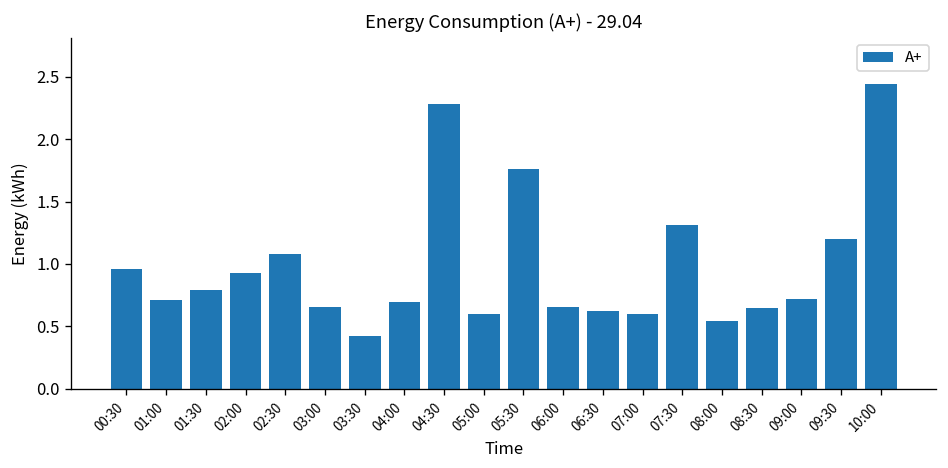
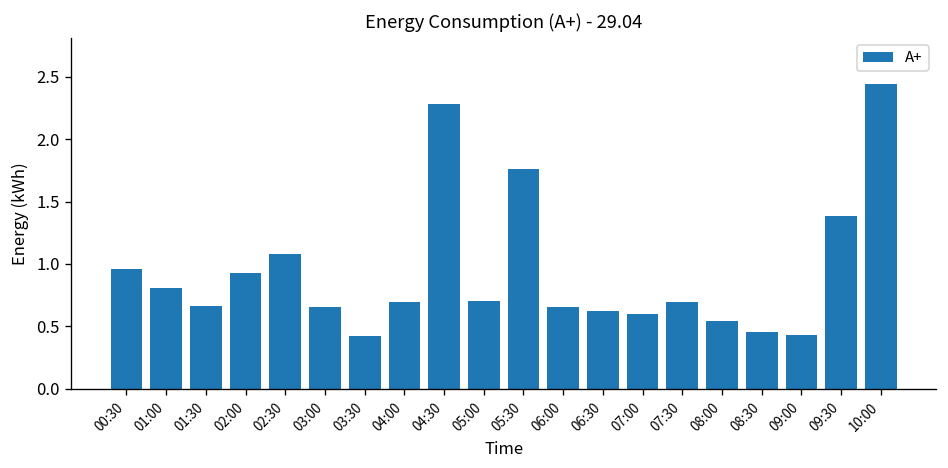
01:00: 0.71 -> 0.81
01:30: 0.79 -> 0.66
05:00: 0.6 -> 0.7
07:30: 1.31 -> 0.69
08:30: 0.65 -> 0.46
09:00: 0.72 -> 0.43
09:30: 1.20 -> 1.39
